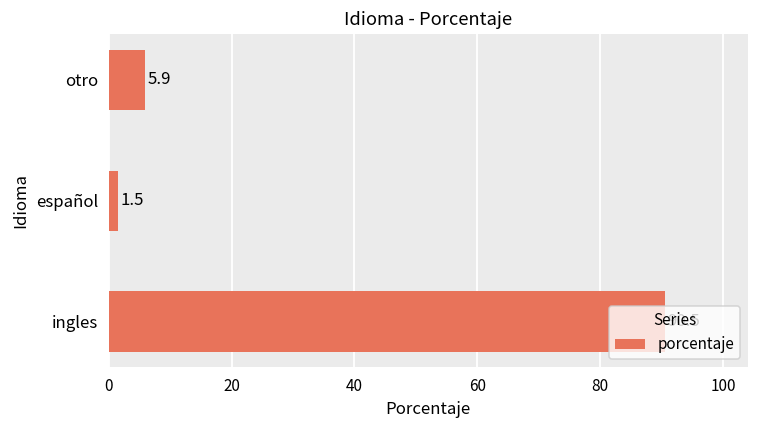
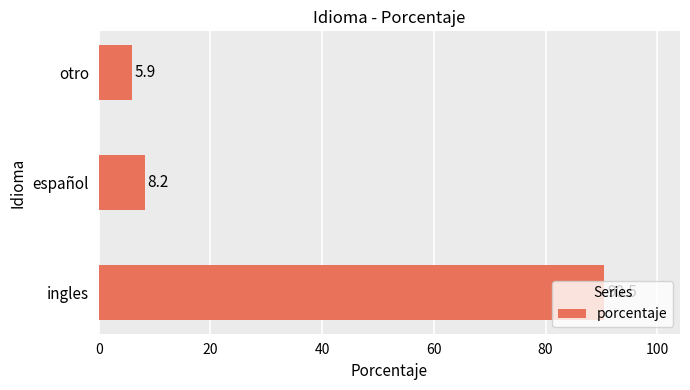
español: 1.5 -> 8.2
